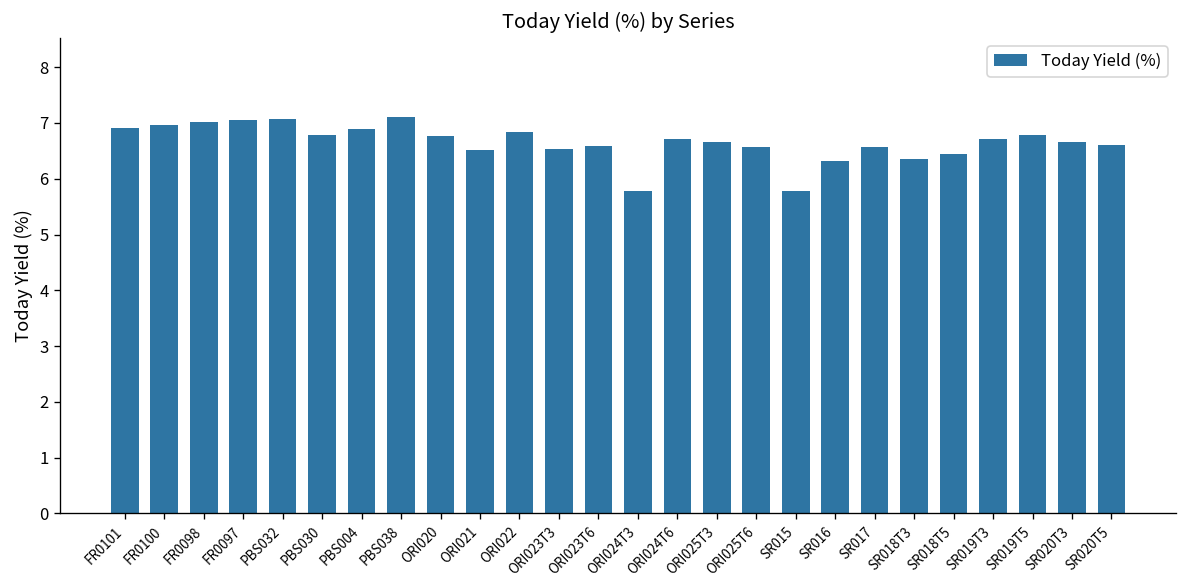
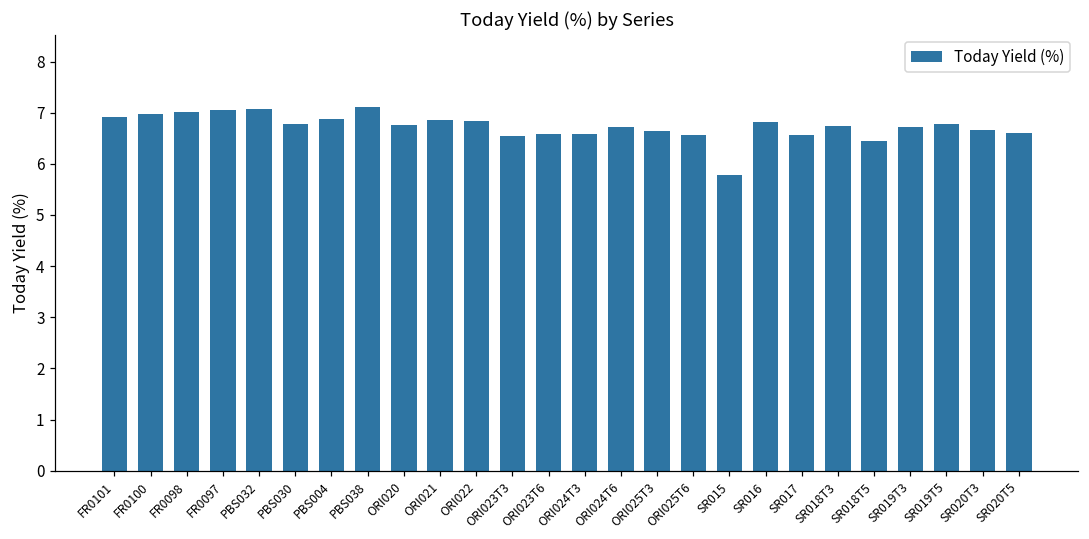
ORI021: 6.5 -> 6.9
ORI024T3: 5.8 -> 6.6
SR016: 6.3 -> 6.8
SR018T3: 6.4 -> 6.7
